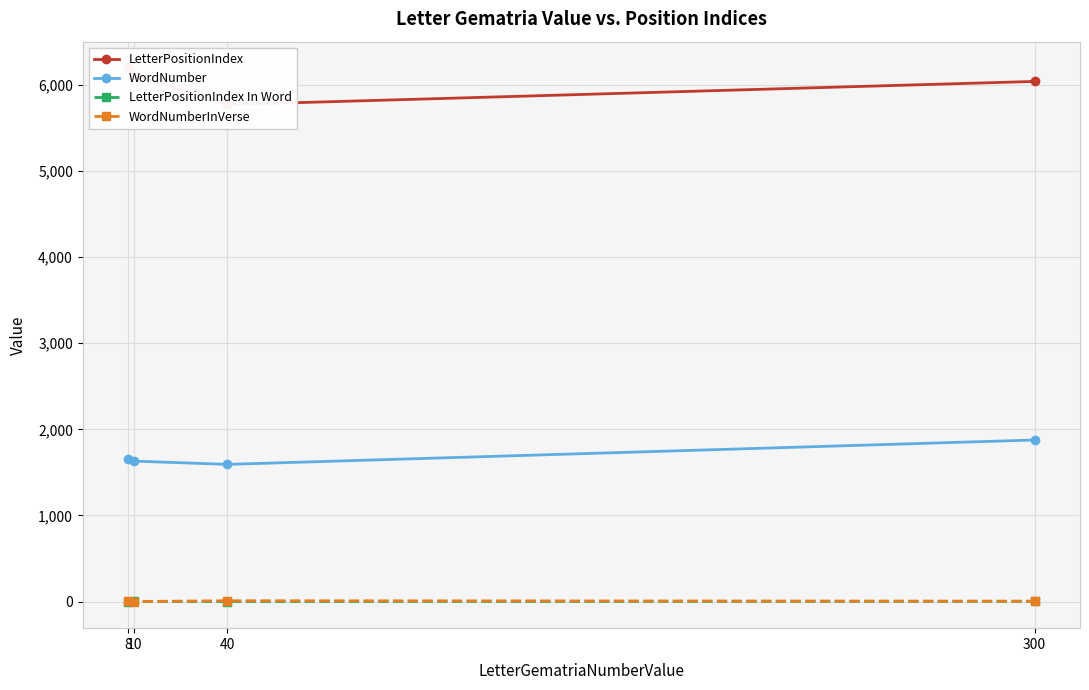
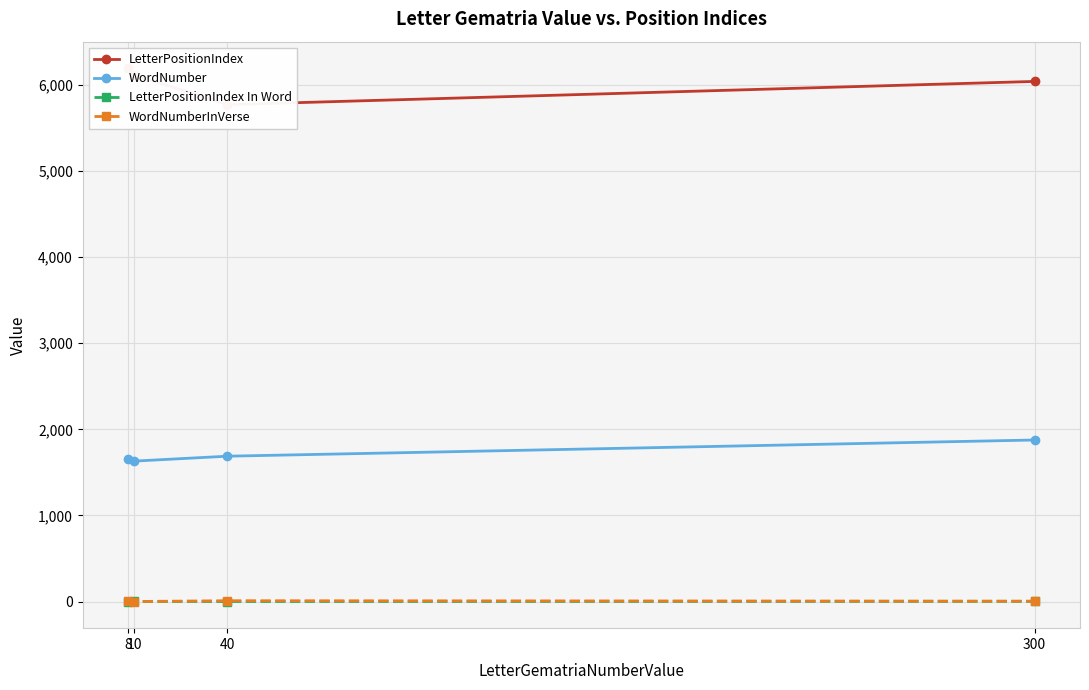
WordNumber, 40: 1,600 -> 1,700
